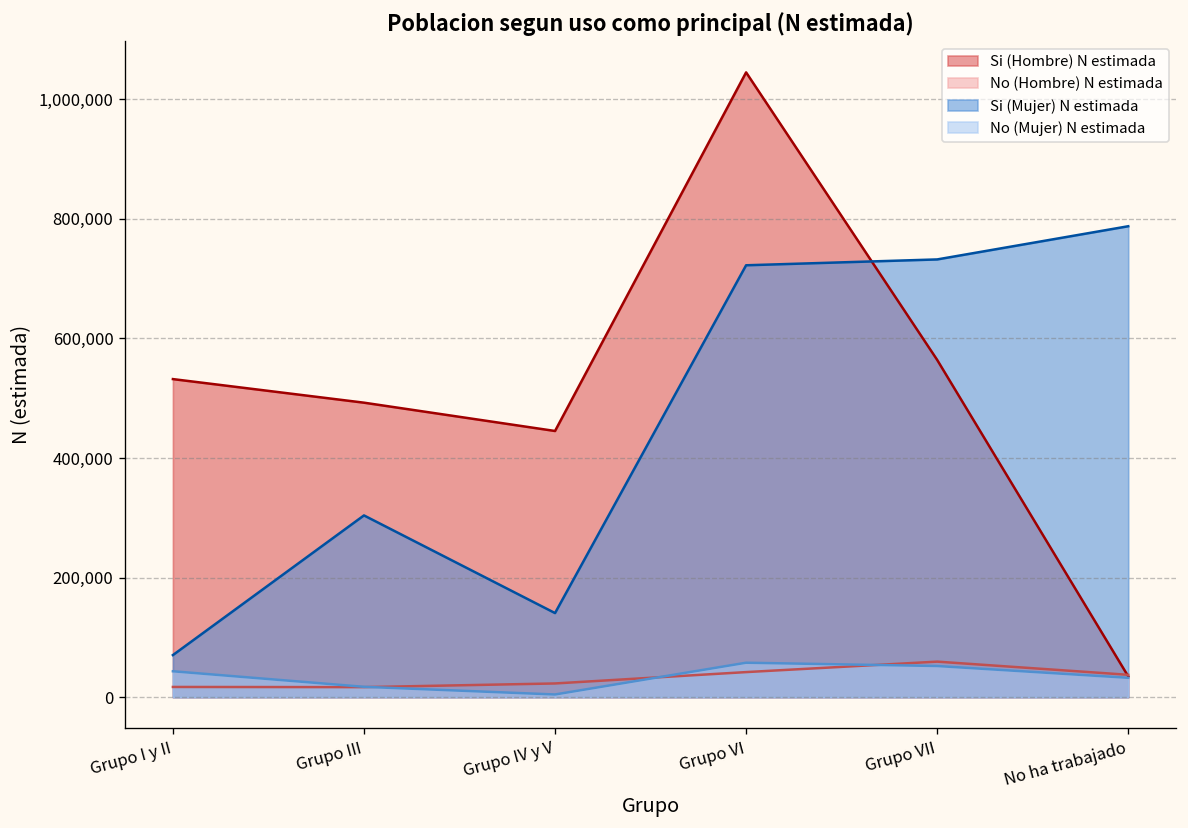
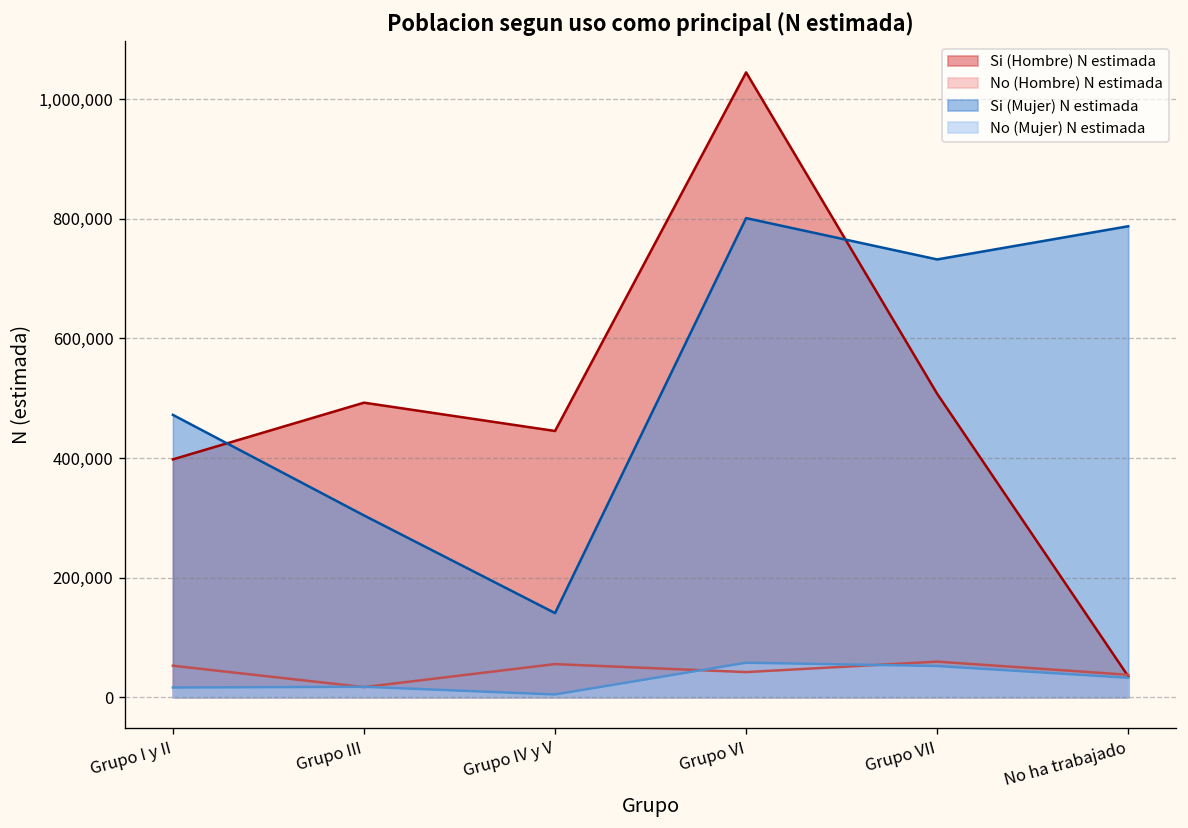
Si (Hombre) N estimada, Grupo I y II: 530,000 -> 400,000
No (Hombre) N estimada, Grupo I y II: 20,000 -> 50,000
Si (Mujer) N estimada, Grupo I y II: 70,000 -> 470,000
No (Mujer) N estimada, Grupo I y II: 40,000 -> 20,000
No (Hombre) N estimada, Grupo IV y V: 20,000 -> 60,000
Si (Mujer) N estimada, Grupo VI: 720,000 -> 800,000
Si (Hombre) N estimada, Grupo VII: 560,000 -> 510,000
